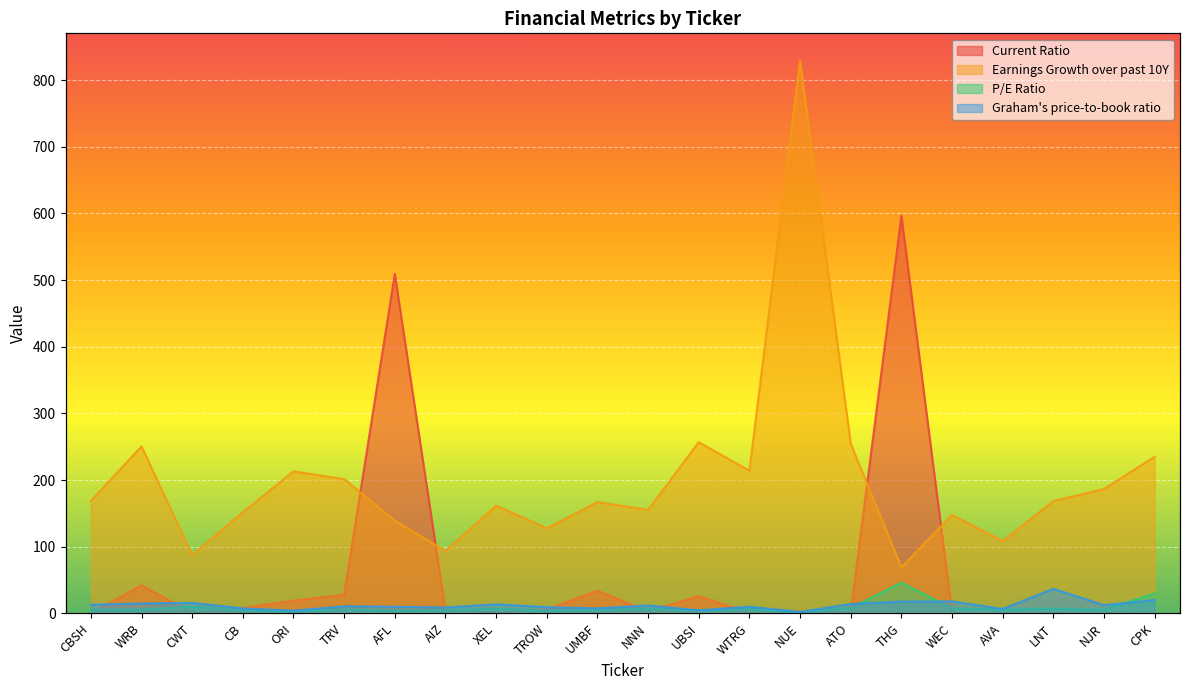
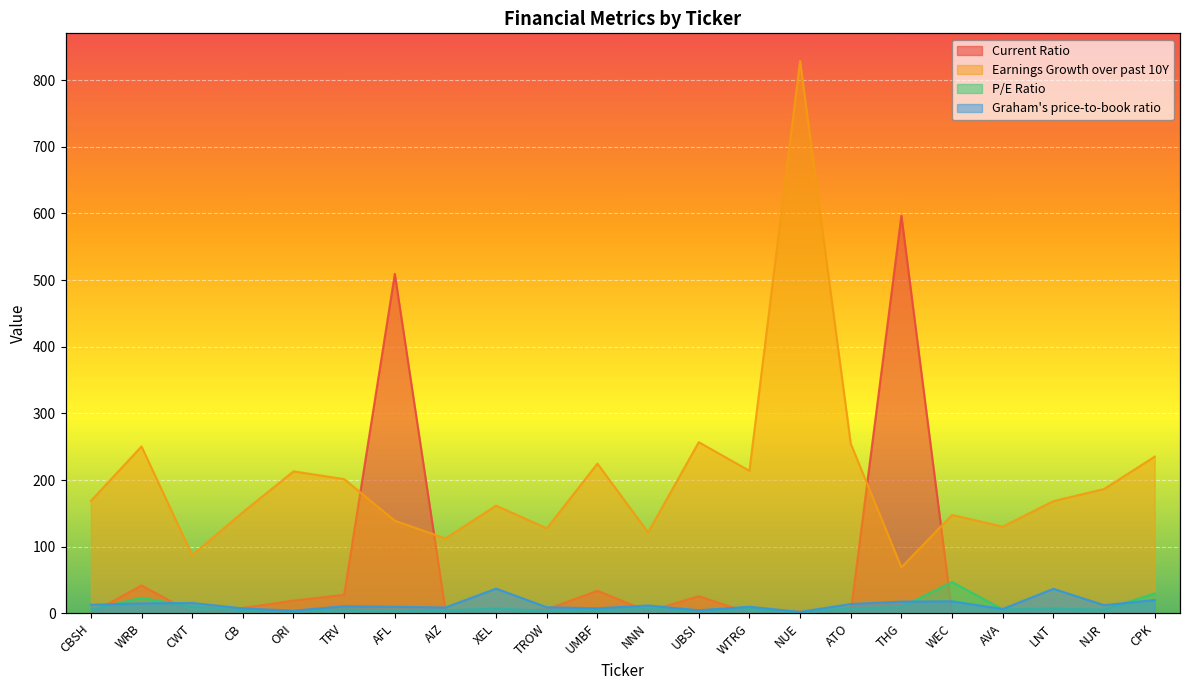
P/E Ratio, WRB: 10 -> 20
Earnings Growth over past 10Y, AIZ: 90 -> 110
Graham's price-to-book ratio, XEL: 10 -> 40
Earnings Growth over past 10Y, UMBF: 170 -> 220
Earnings Growth over past 10Y, NNN: 160 -> 120
P/E Ratio, THG: 50 -> 10
P/E Ratio, WEC: 10 -> 50
Earnings Growth over past 10Y, AVA: 110 -> 130
